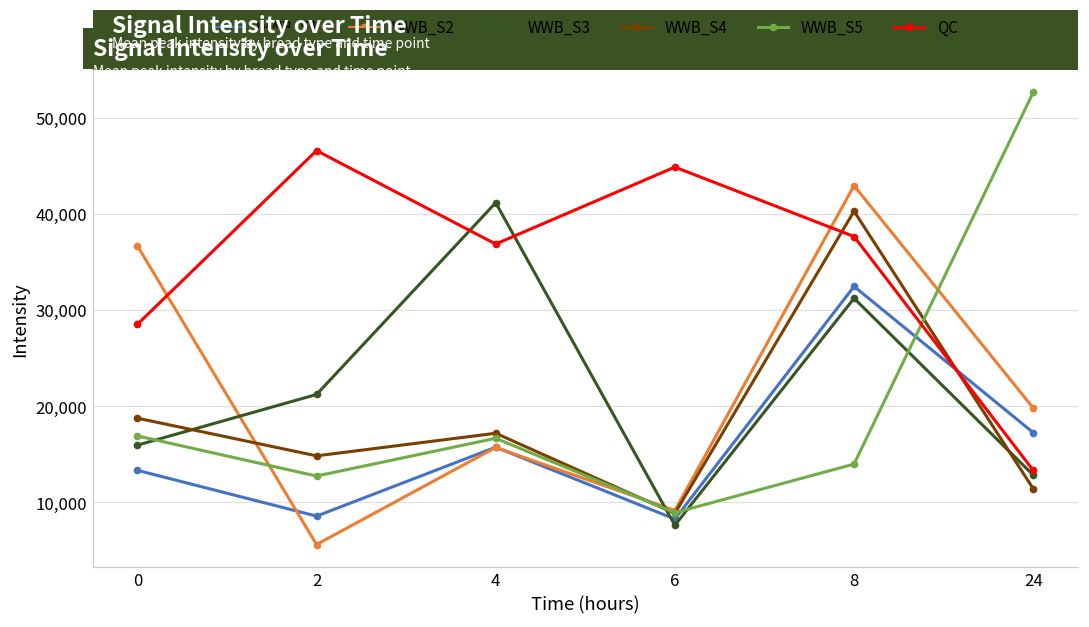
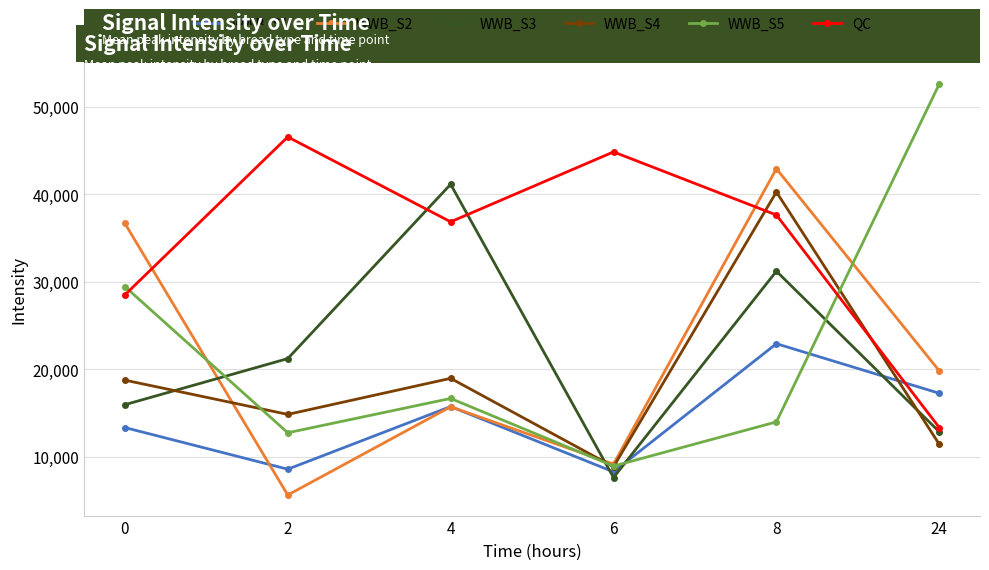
WWB_S5, 0: 17,000 -> 29,000
WWB_S4, 4: 17,000 -> 19,000
WWB_S1, 8: 32,000 -> 23,000
